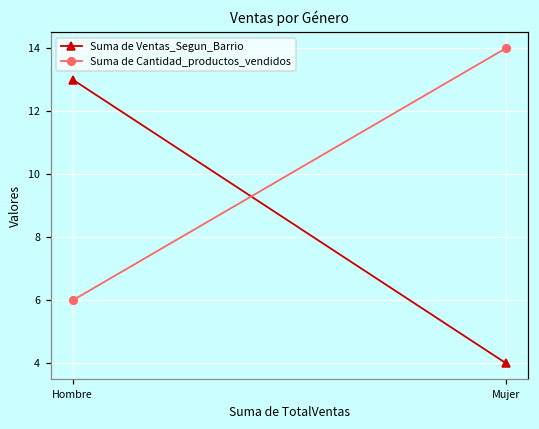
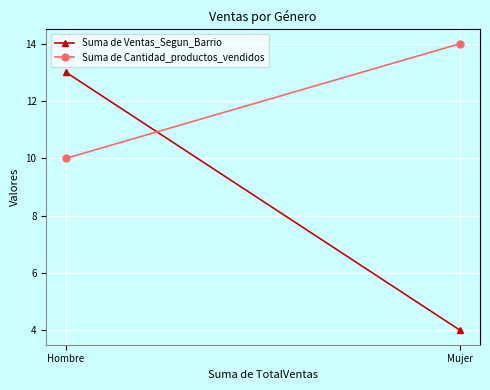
Suma de Cantidad_productos_vendidos, Hombre: 6 -> 10
